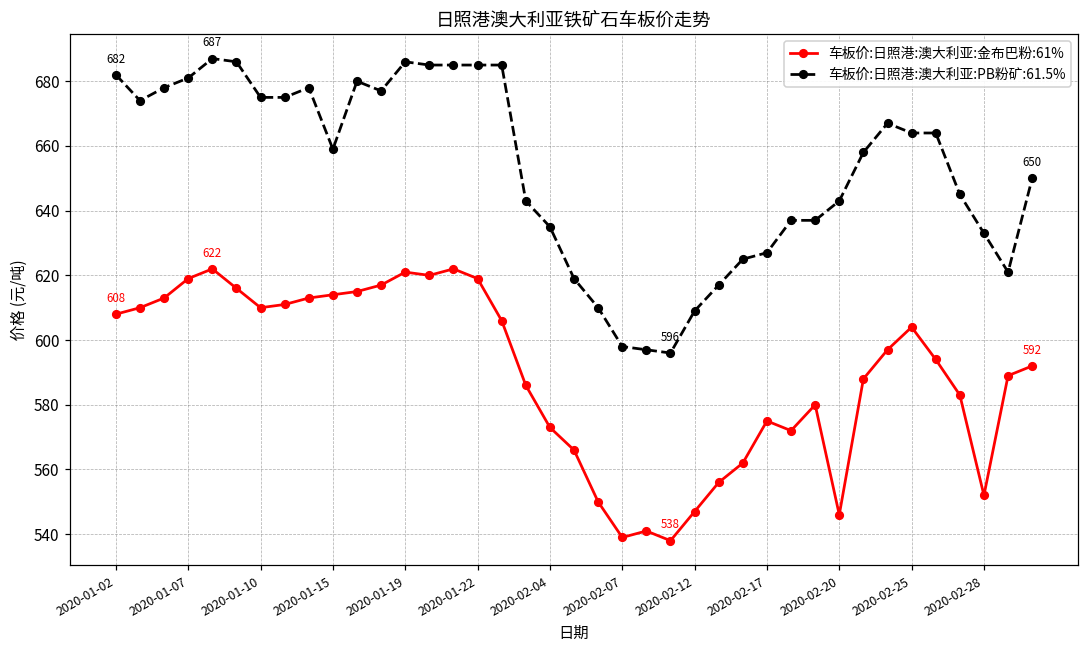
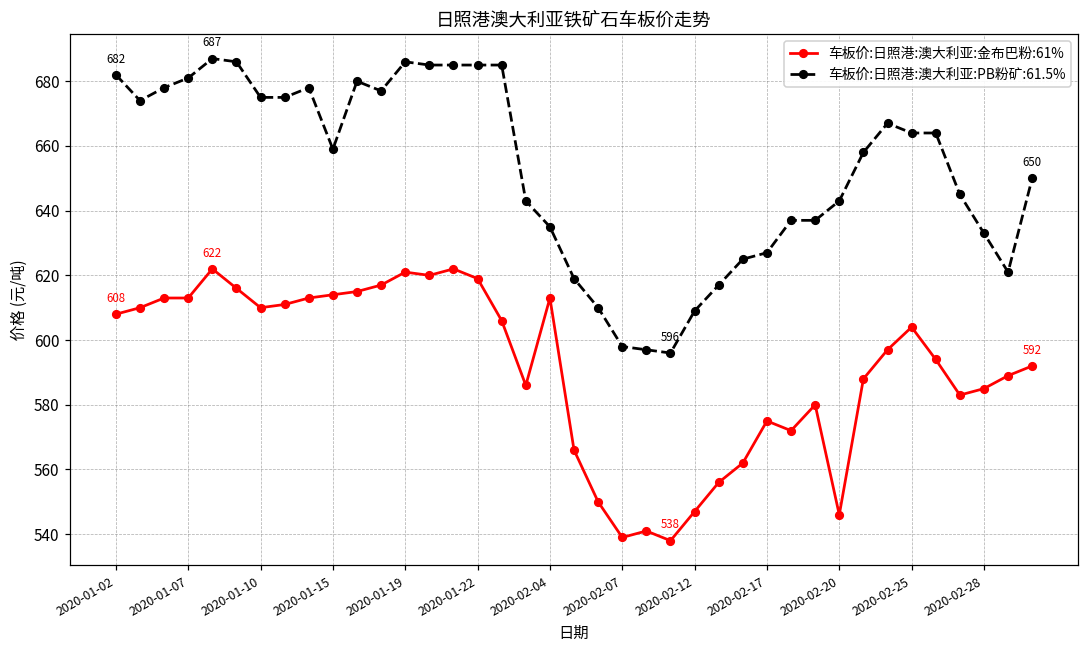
车板价:日照港:澳大利亚:金布巴粉:61%, 2020-01-07: 619 -> 613
车板价:日照港:澳大利亚:金布巴粉:61%, 2020-02-04: 573 -> 613
车板价:日照港:澳大利亚:金布巴粉:61%, 2020-02-28: 552 -> 585
